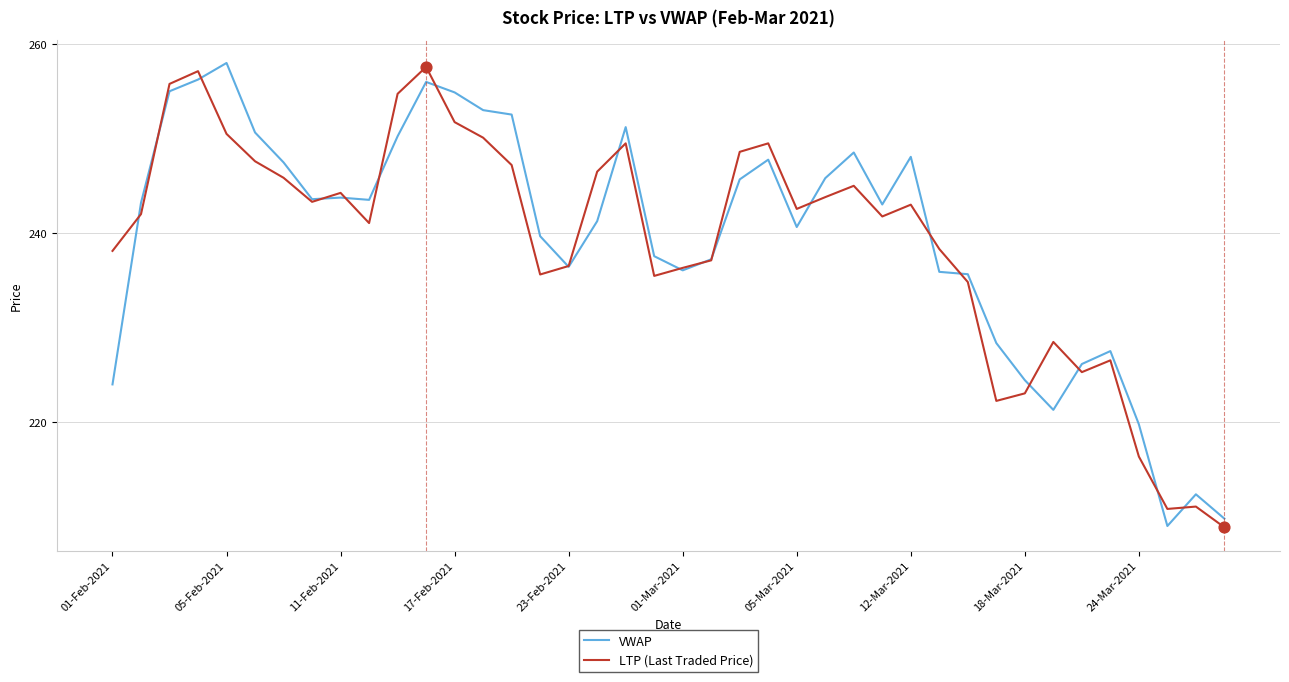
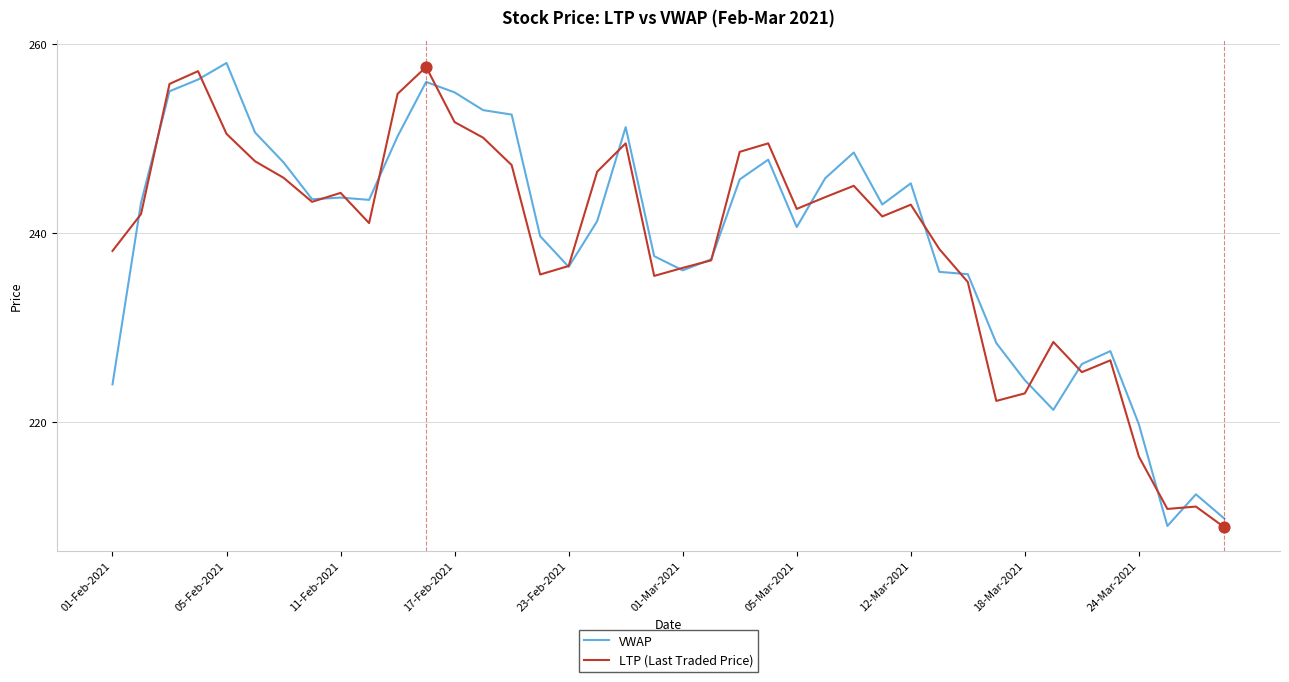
VWAP, 12-Mar-2021: 248 -> 245
